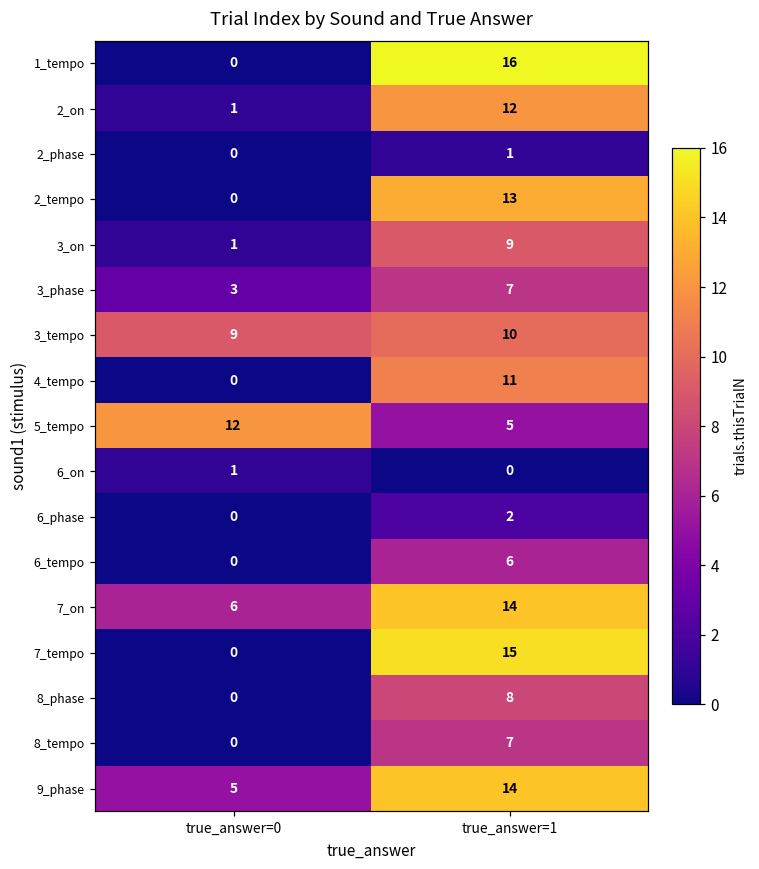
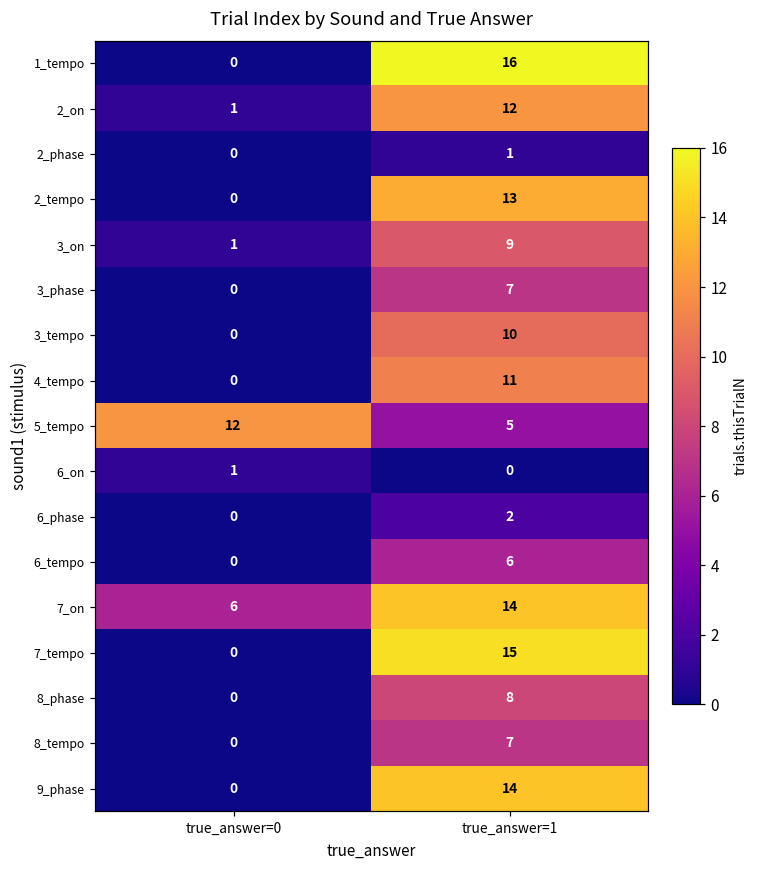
3_phase, true_answer=0: 3 -> 0
3_tempo, true_answer=0: 9 -> 0
9_phase, true_answer=0: 5 -> 0
